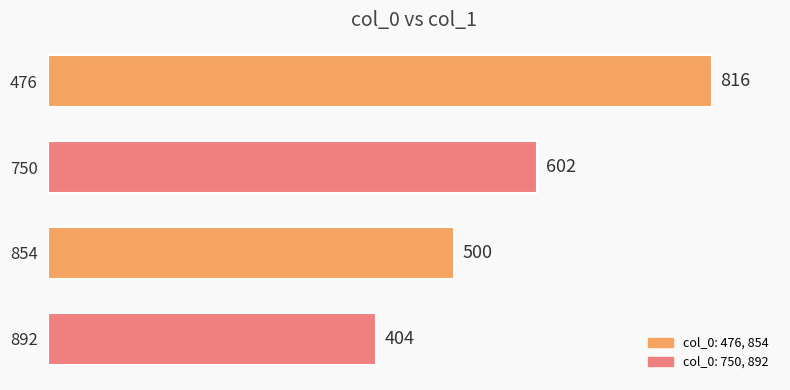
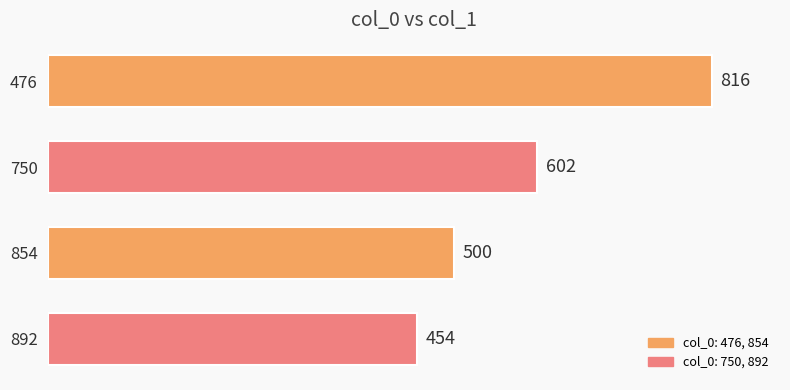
892: 404 -> 454
